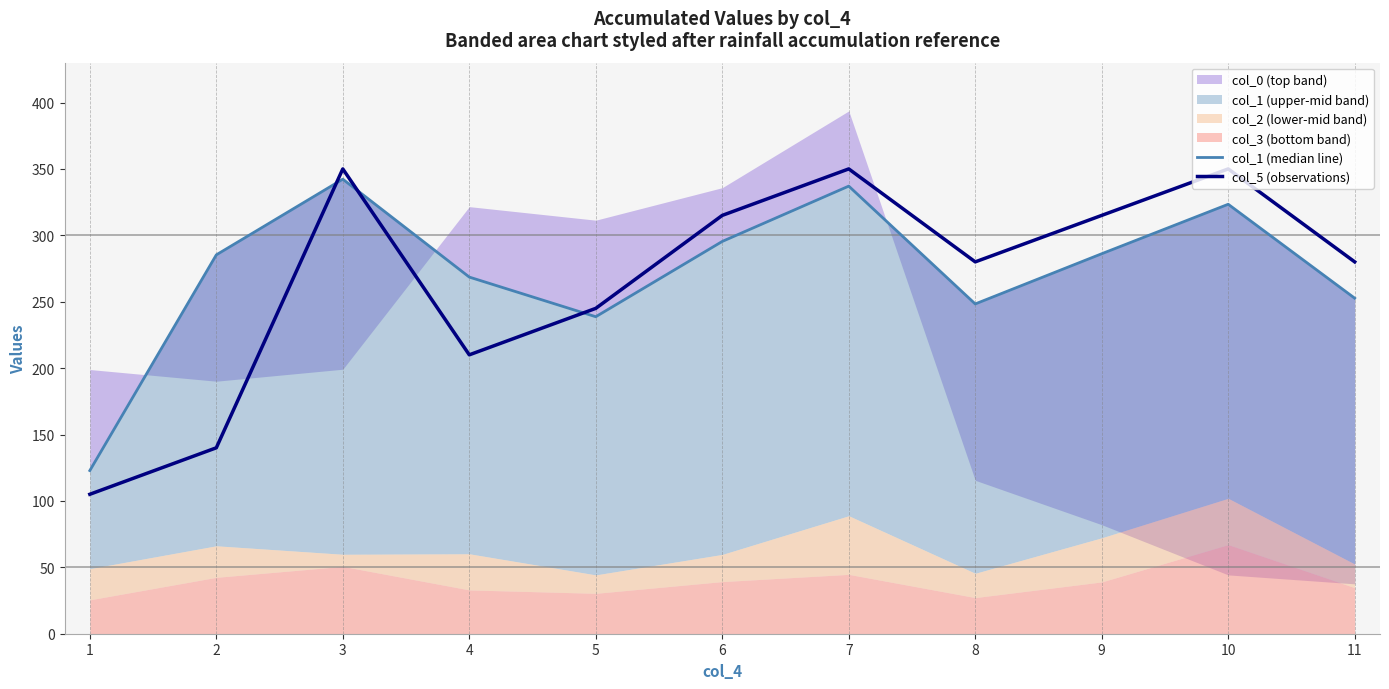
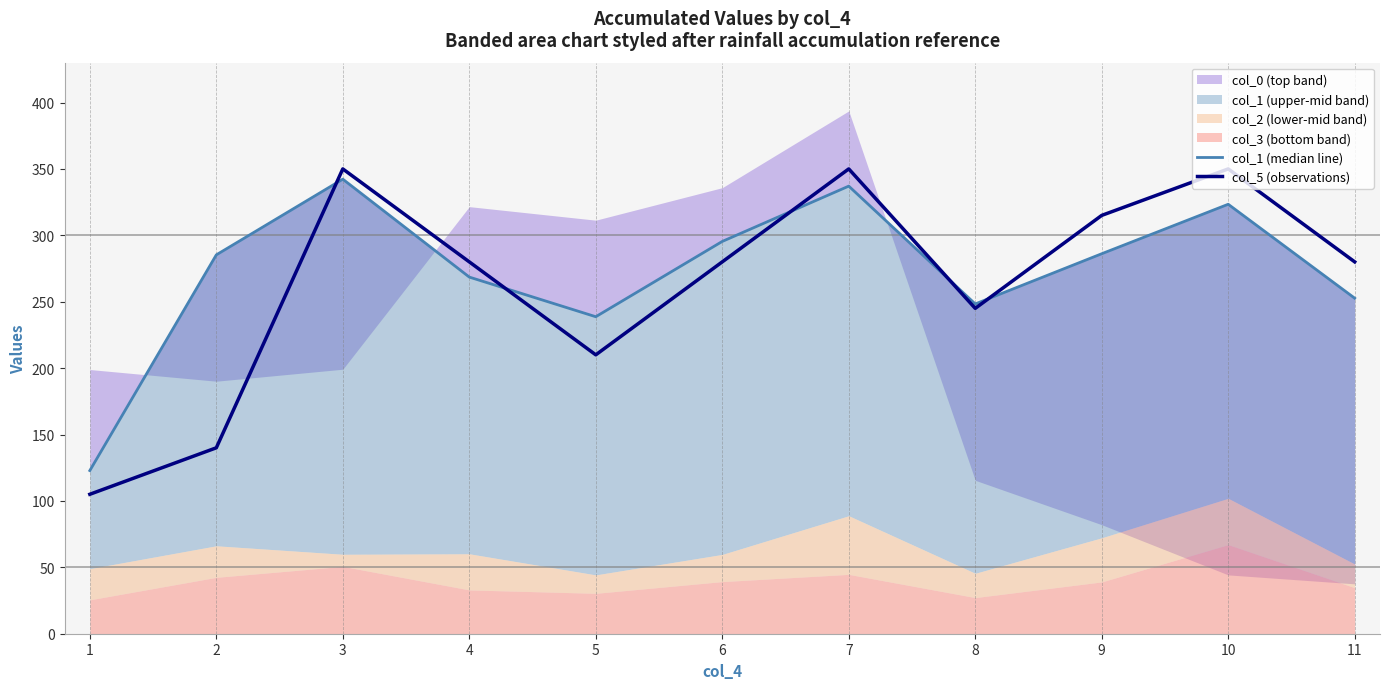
col_5 (observations), 4: 210 -> 280
col_5 (observations), 5: 245 -> 210
col_5 (observations), 6: 315 -> 280
col_5 (observations), 8: 280 -> 245
